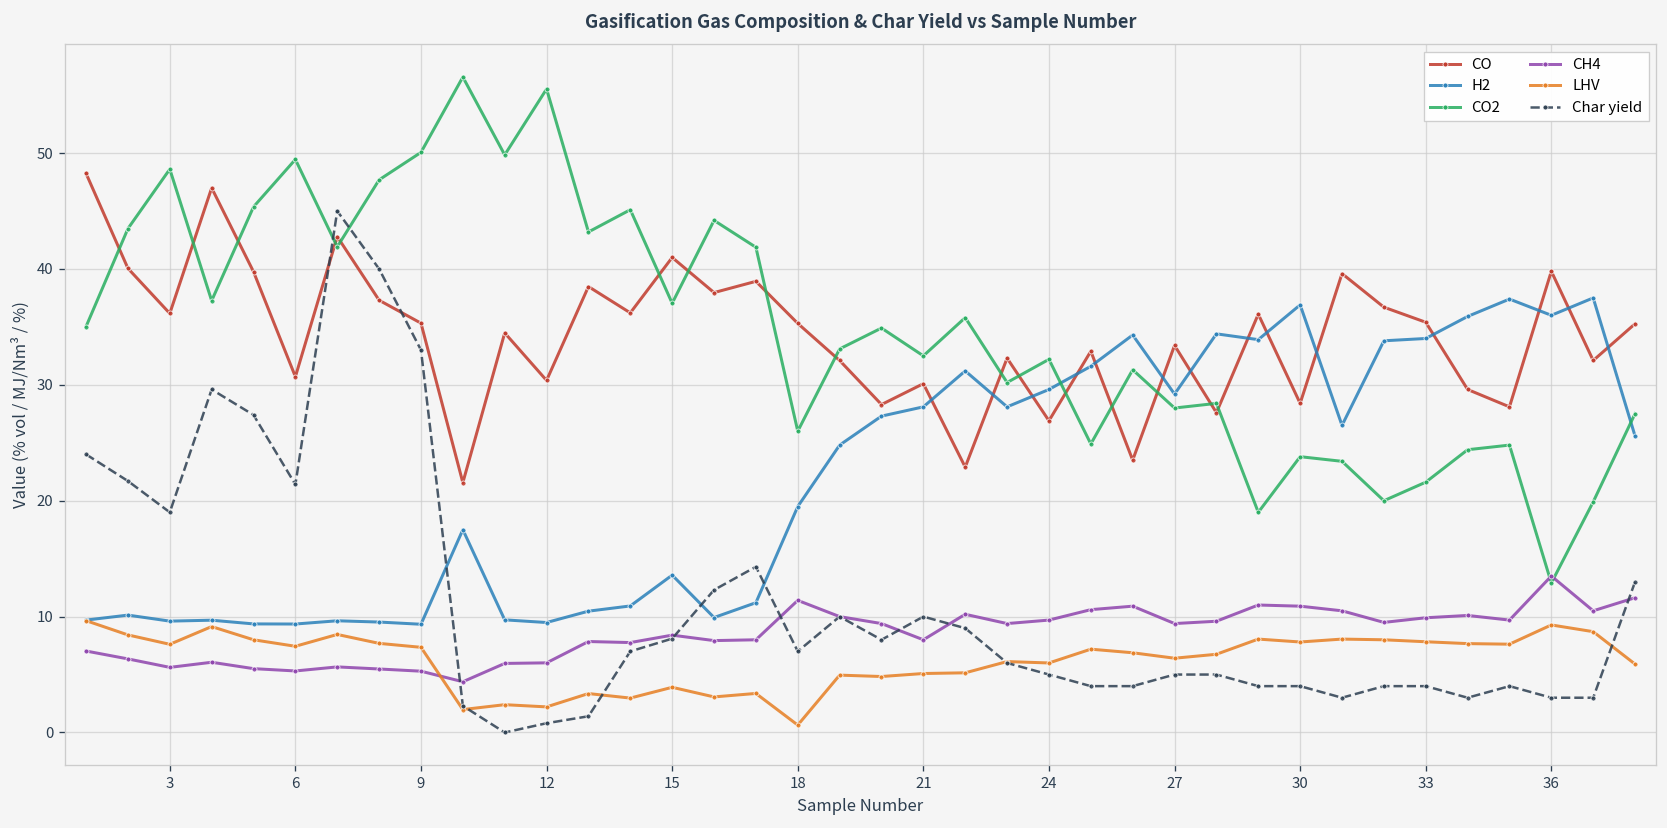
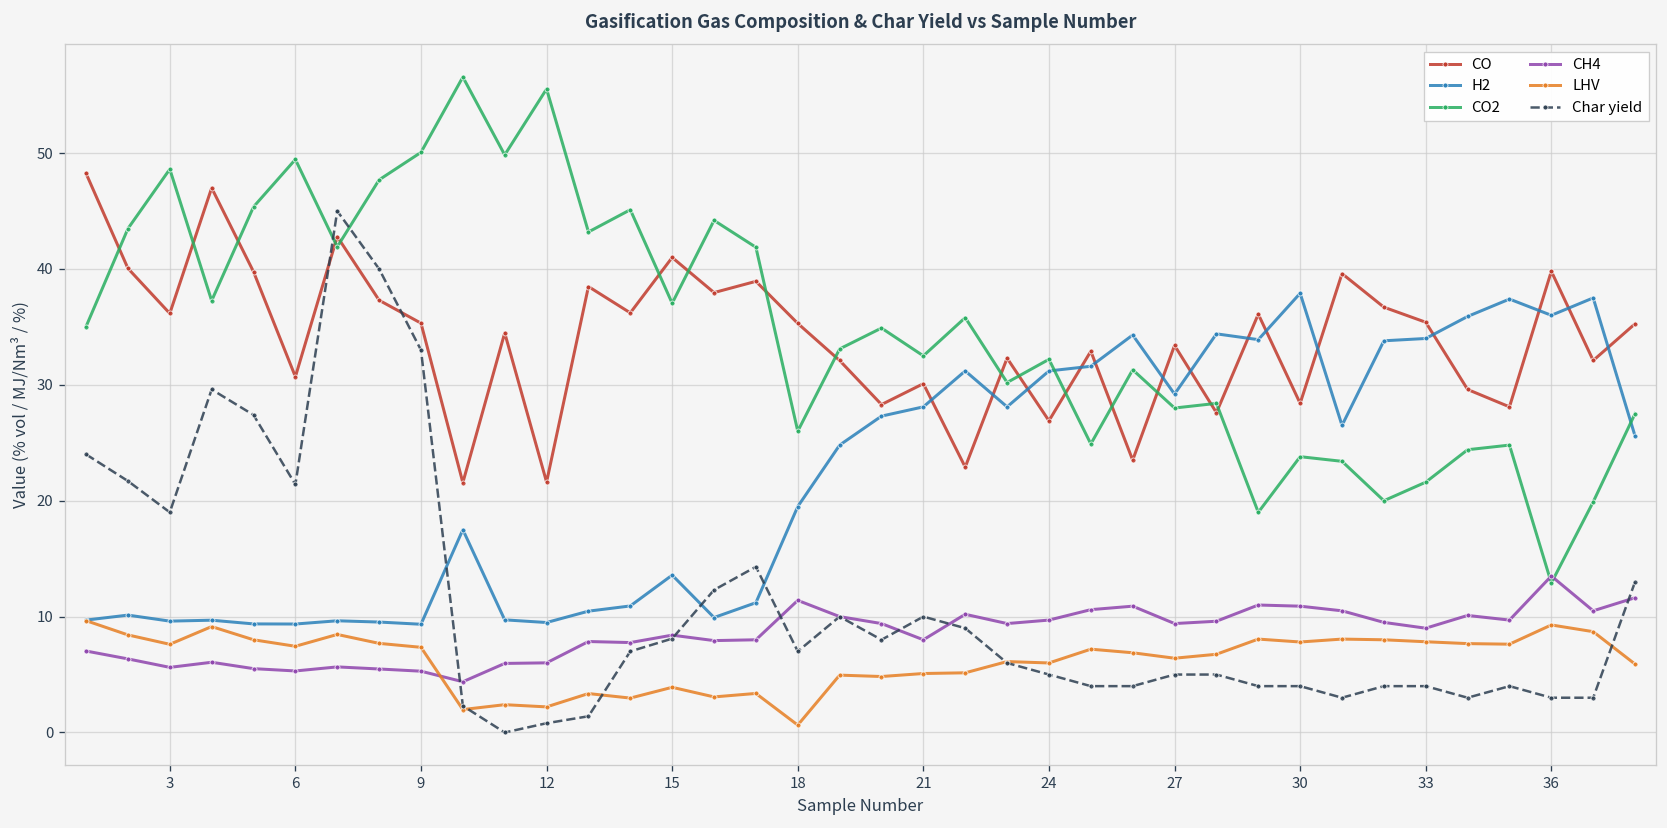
CO, 12: 30 -> 22
H2, 24: 30 -> 31
H2, 30: 37 -> 38
CH4, 33: 10 -> 9
